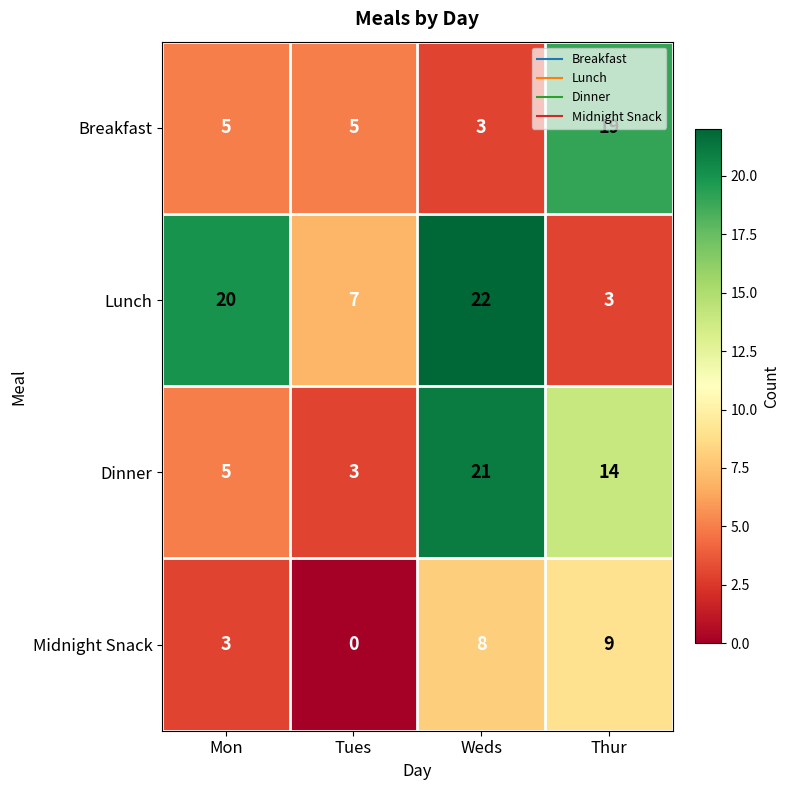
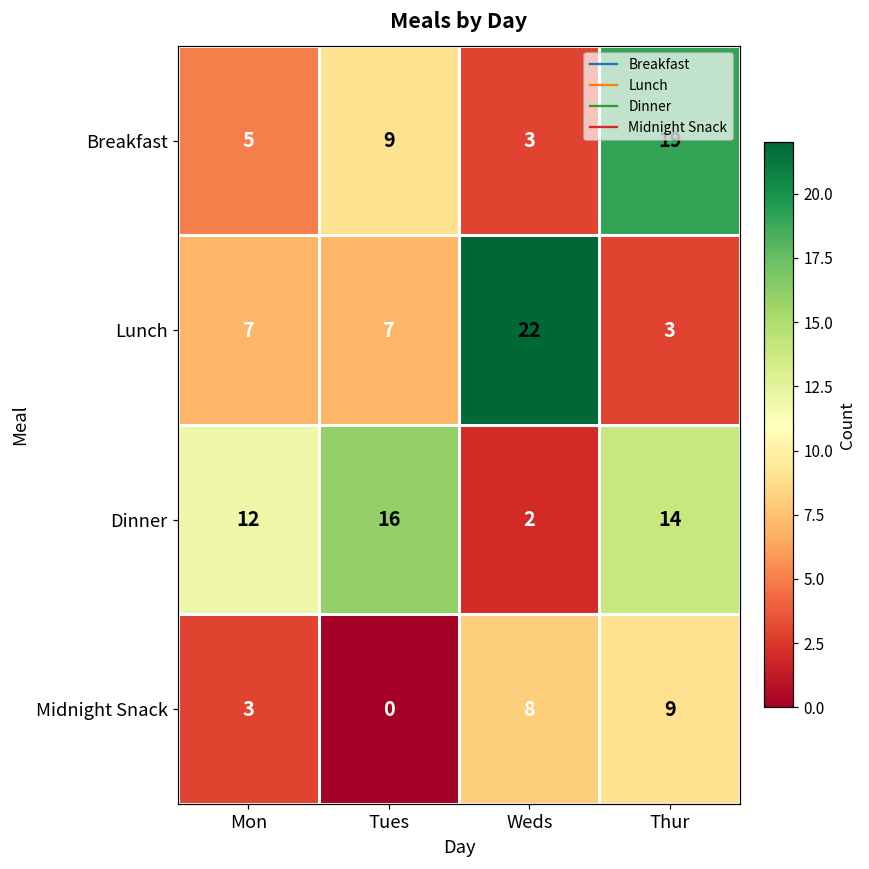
Breakfast, Tues: 5 -> 9
Lunch, Mon: 20 -> 7
Dinner, Mon: 5 -> 12
Dinner, Tues: 3 -> 16
Dinner, Weds: 21 -> 2
